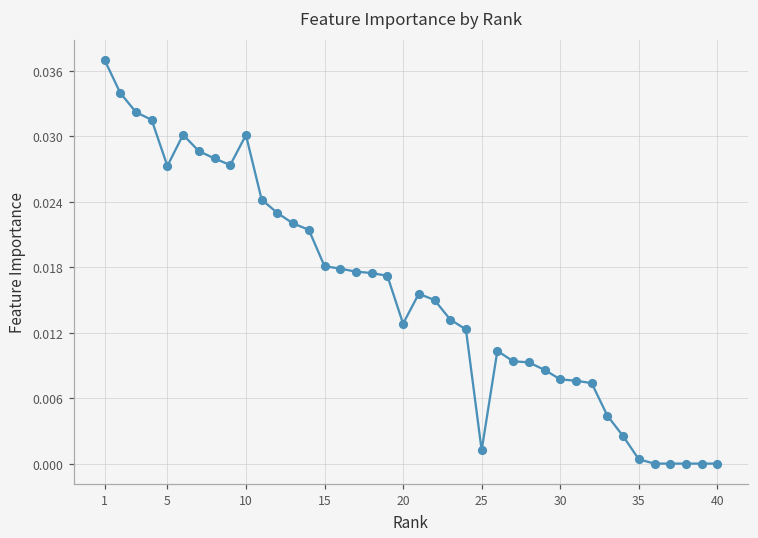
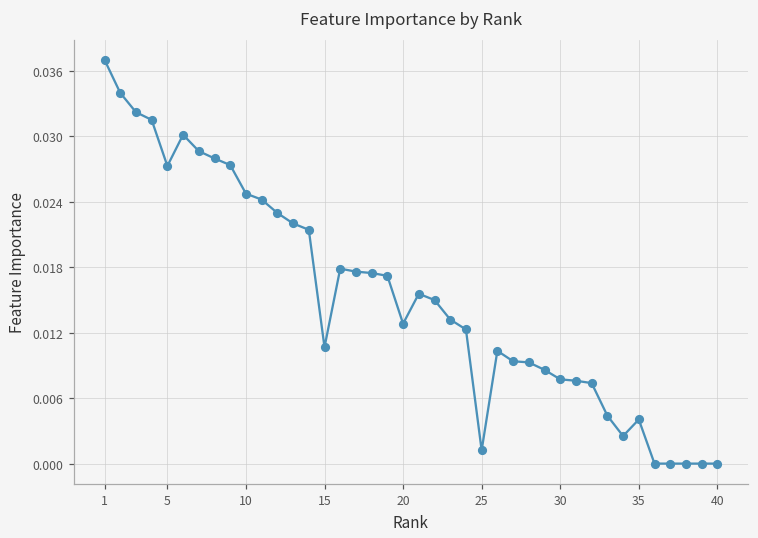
10: 0.030 -> 0.025
15: 0.018 -> 0.011
35: 0.000 -> 0.004
